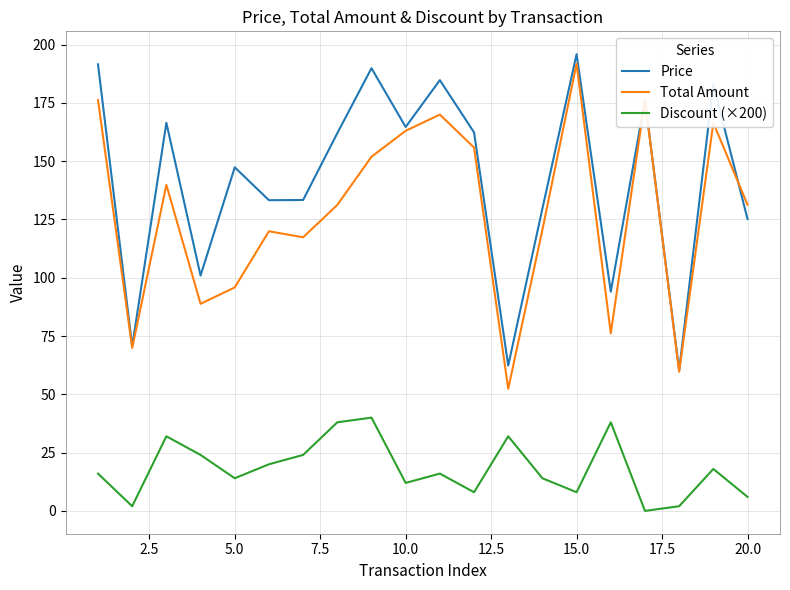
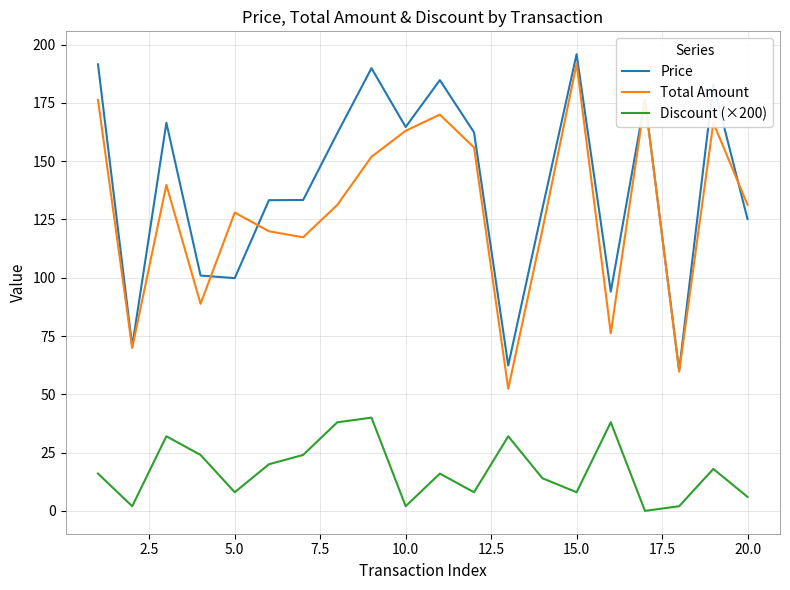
Price, 5.0: 147 -> 100
Total Amount, 5.0: 96 -> 128
Discount (×200), 5.0: 14 -> 8
Discount (×200), 10.0: 12 -> 2
